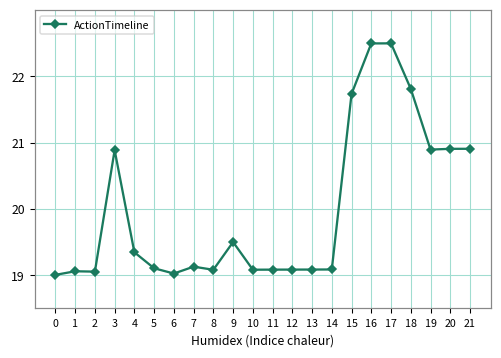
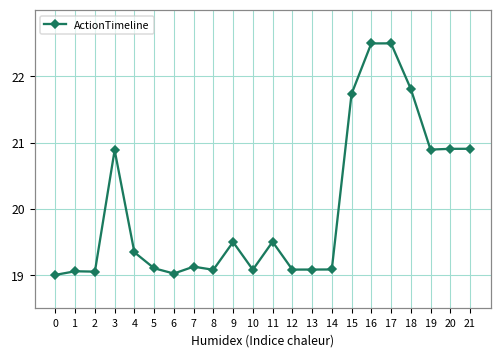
11: 19.1 -> 19.5
